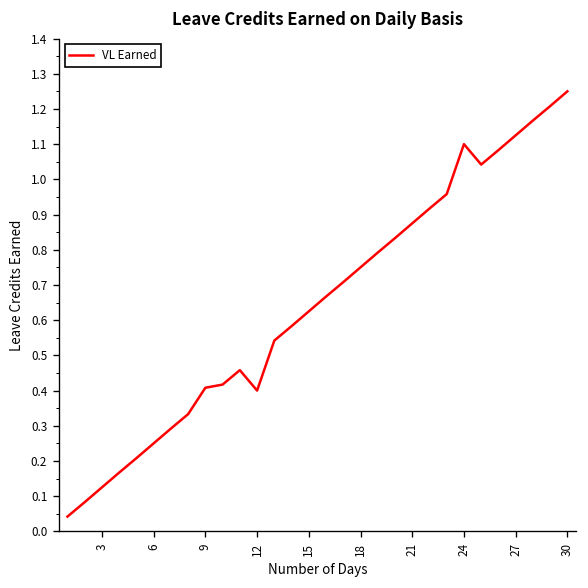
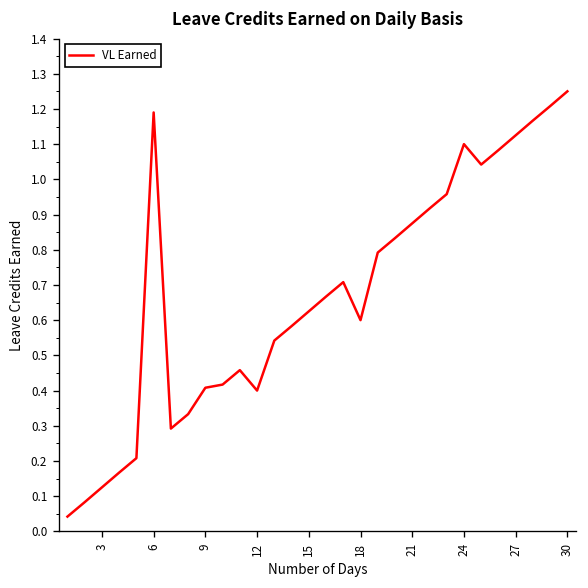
6: 0.25 -> 1.19
18: 0.75 -> 0.60
